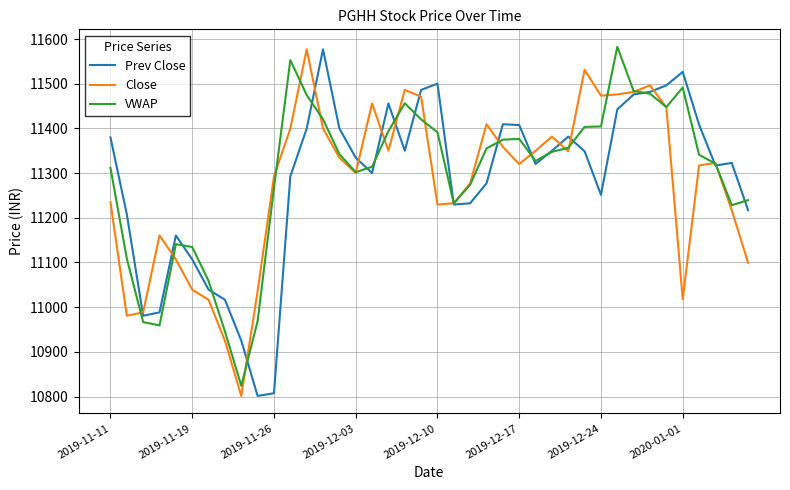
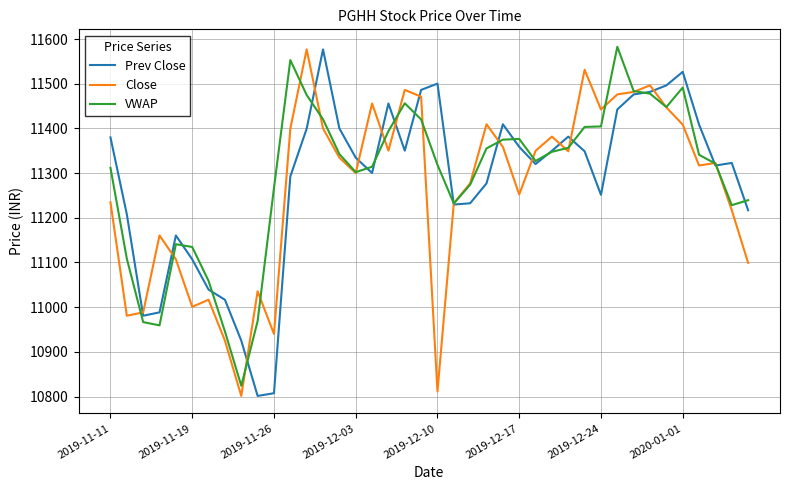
Close, 2019-11-19: 11040 -> 11000
Close, 2019-11-26: 11290 -> 10940
Close, 2019-12-10: 11230 -> 10810
VWAP, 2019-12-10: 11390 -> 11320
Prev Close, 2019-12-17: 11410 -> 11360
Close, 2019-12-17: 11320 -> 11250
Close, 2019-12-24: 11470 -> 11440
Close, 2020-01-01: 11020 -> 11410
